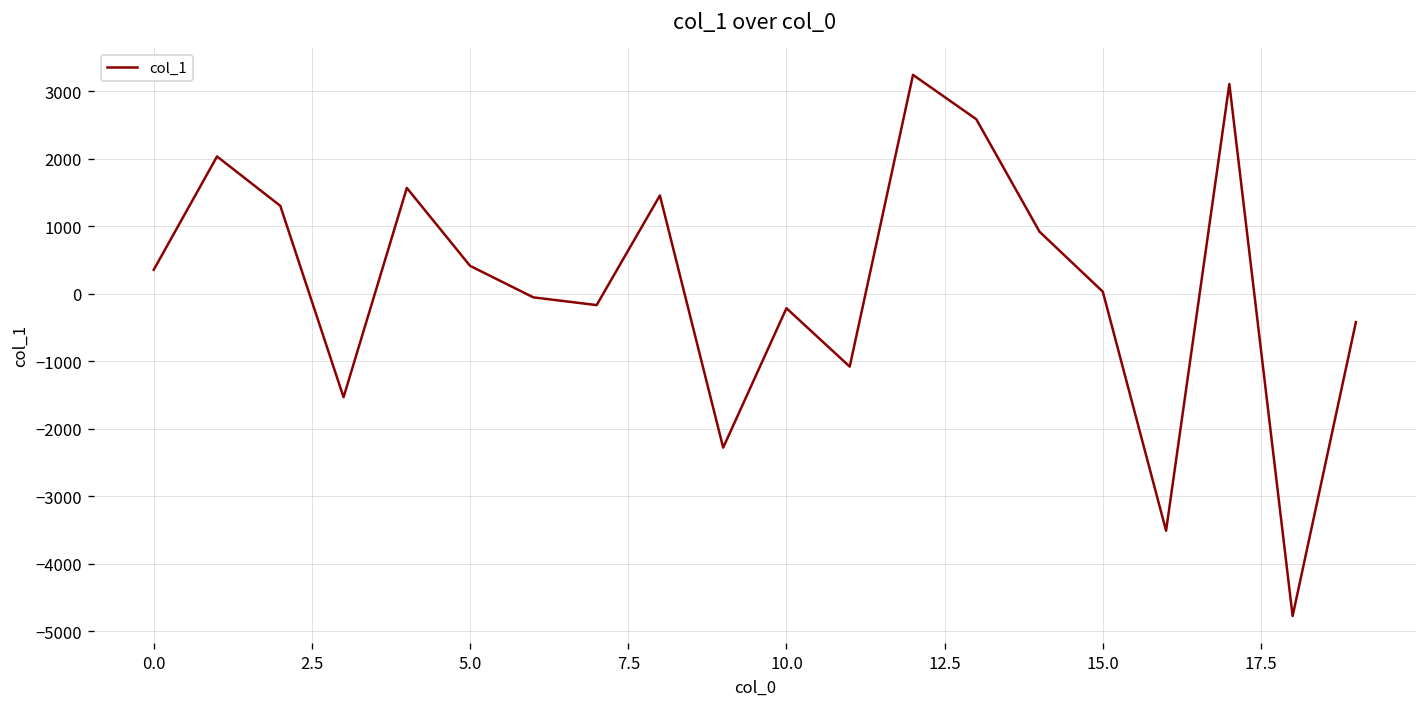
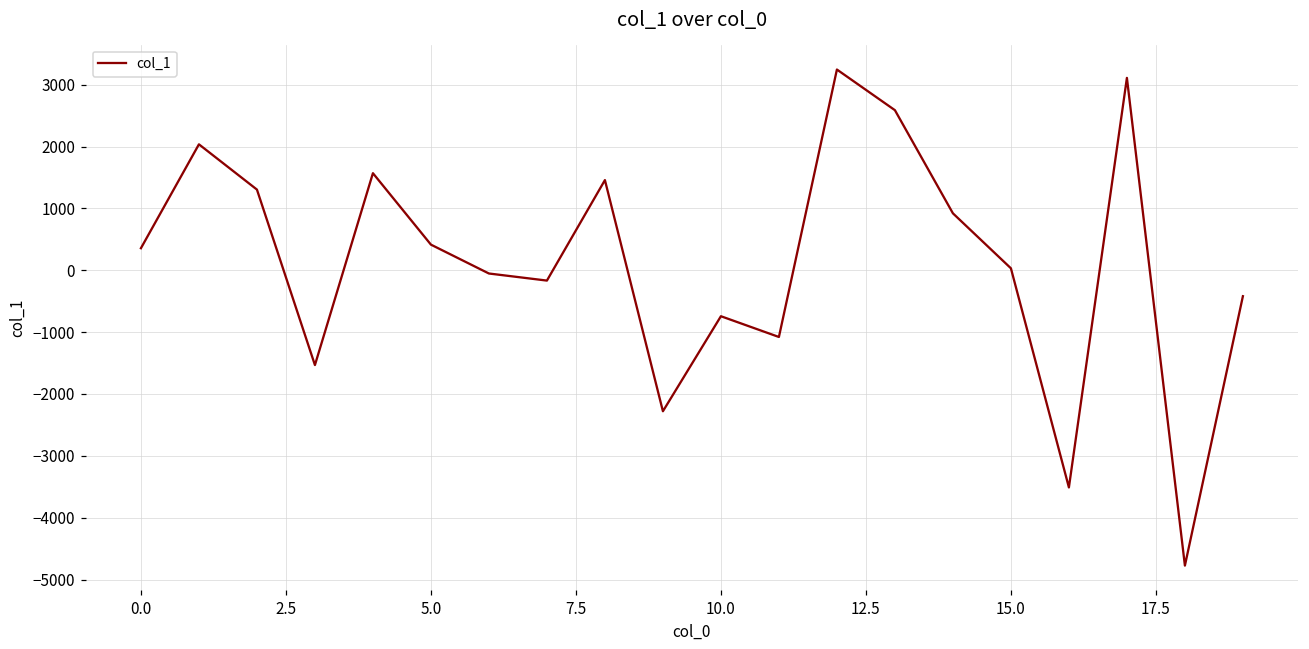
10.0: -200 -> -700
